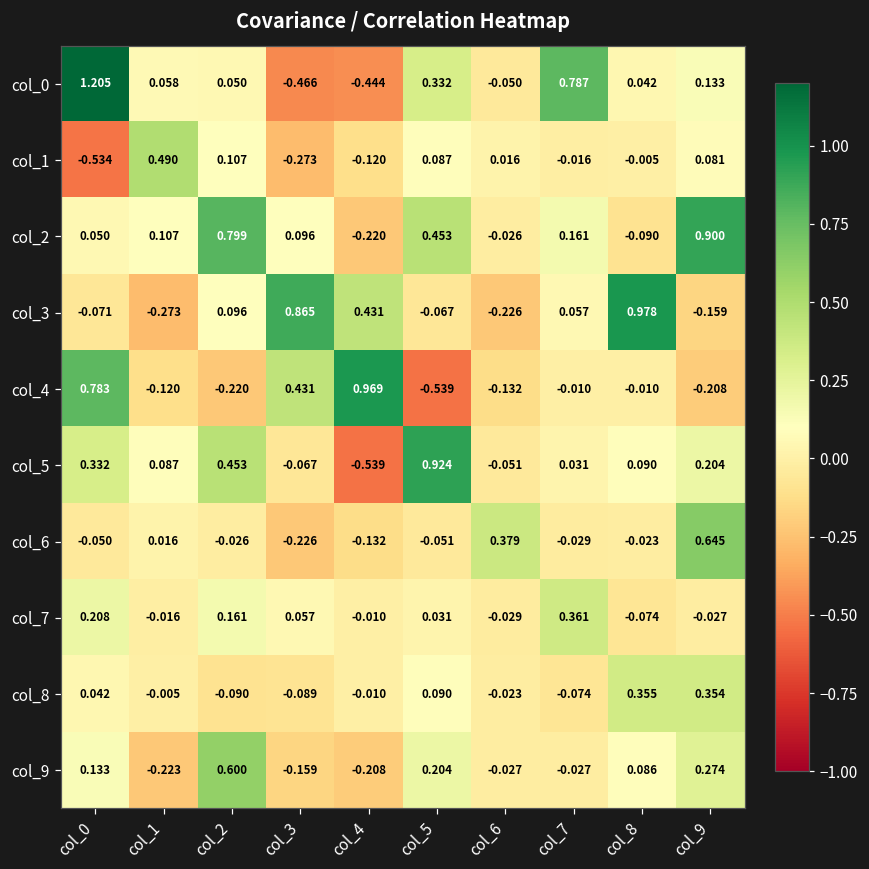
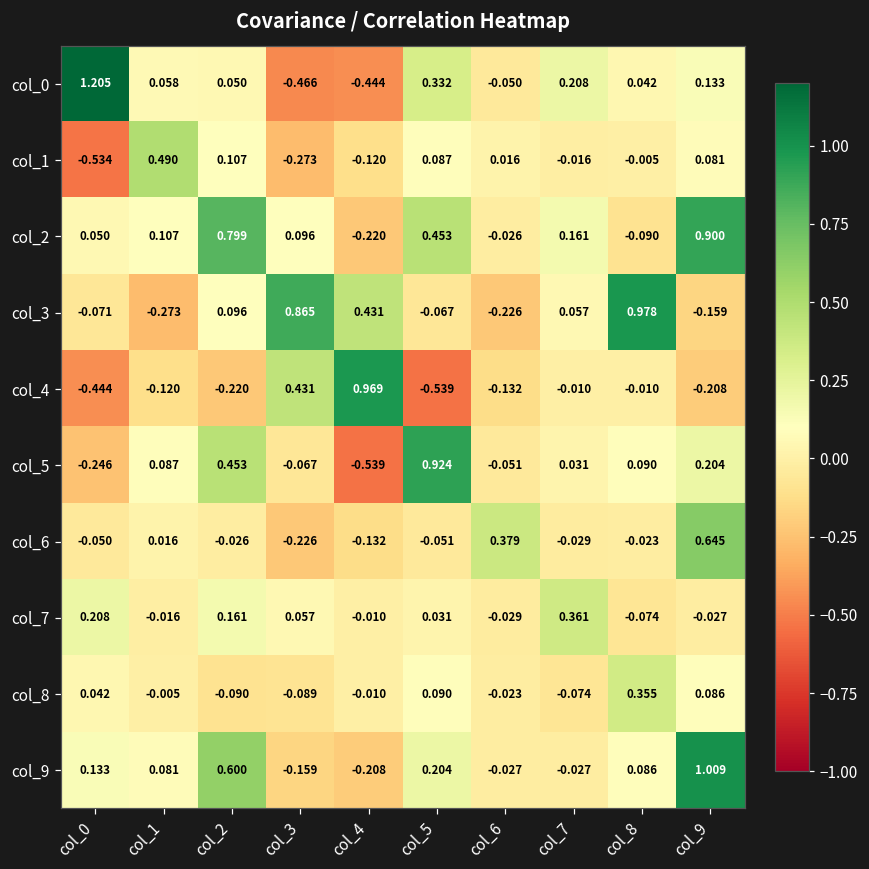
col_0, col_7: 0.787 -> 0.208
col_4, col_0: 0.783 -> -0.444
col_5, col_0: 0.332 -> -0.246
col_8, col_9: 0.354 -> 0.086
col_9, col_1: -0.223 -> 0.081
col_9, col_9: 0.274 -> 1.009
